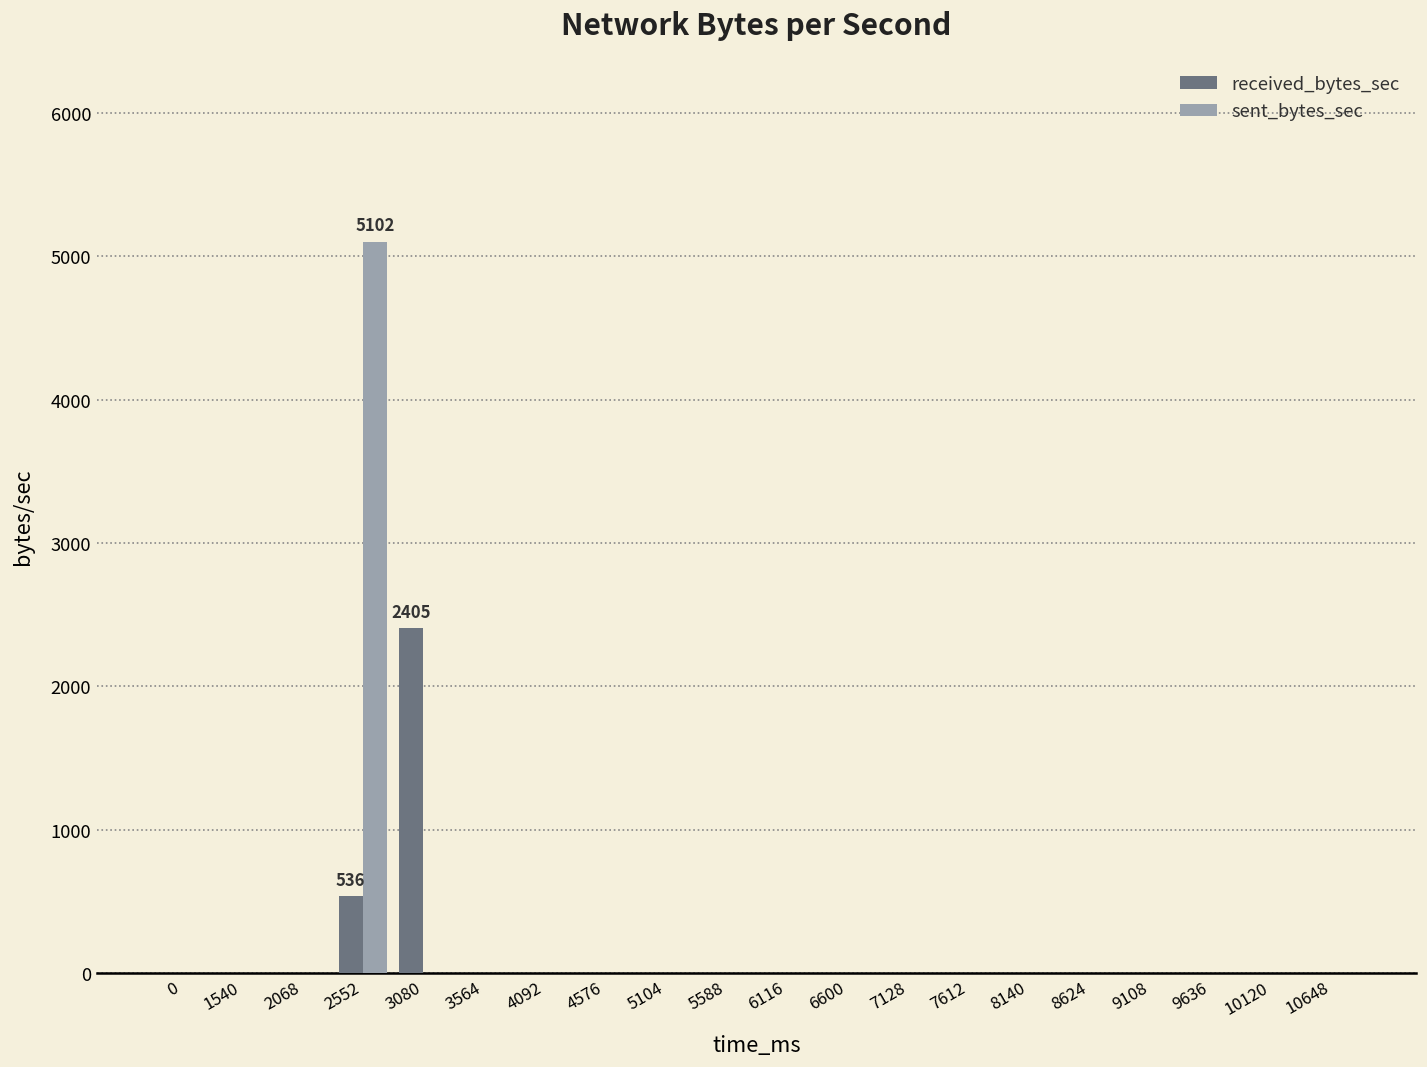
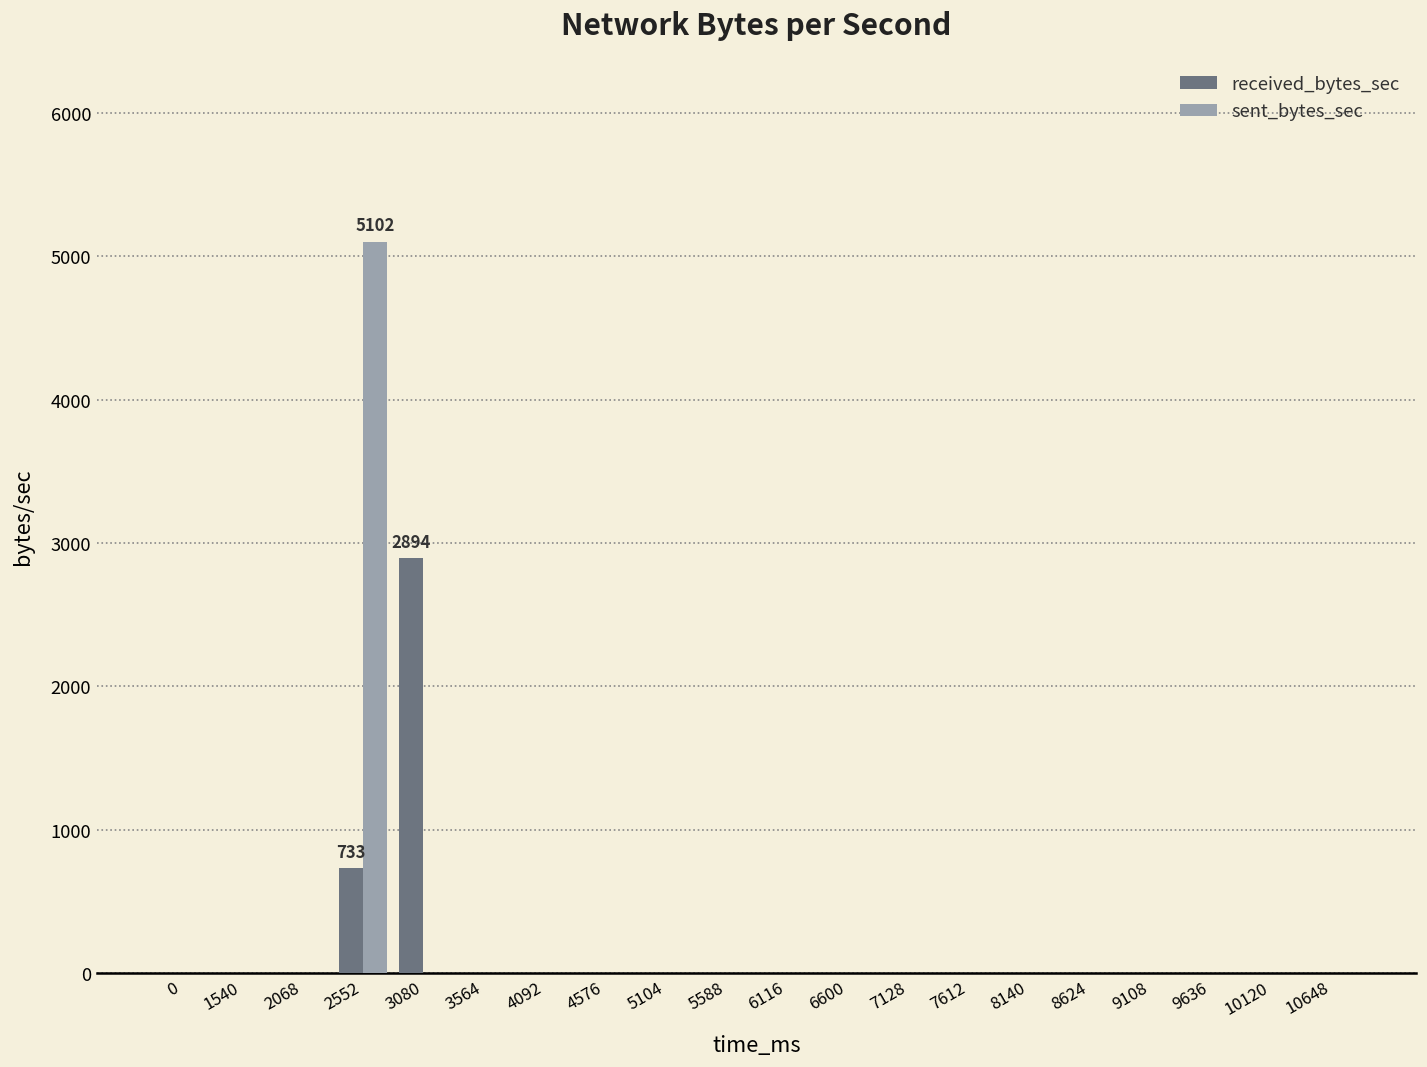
received_bytes_sec, 2552: 536 -> 733
received_bytes_sec, 3080: 2405 -> 2894
